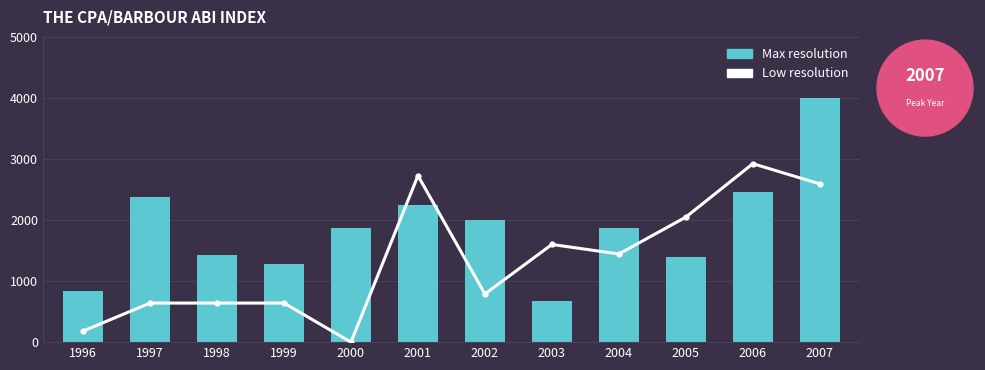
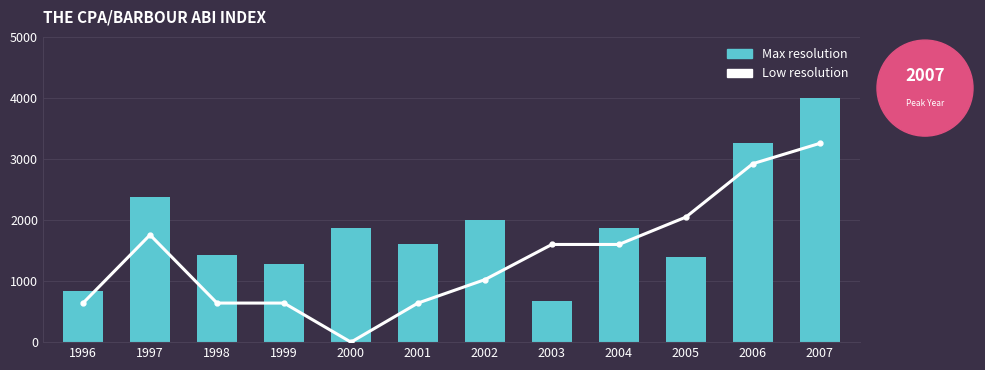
Low resolution, 1996: 200 -> 600
Low resolution, 1997: 600 -> 1800
Low resolution, 2001: 2700 -> 600
Max resolution, 2001: 2200 -> 1600
Low resolution, 2002: 800 -> 1000
Low resolution, 2004: 1400 -> 1600
Max resolution, 2006: 2500 -> 3300
Low resolution, 2007: 2600 -> 3300
